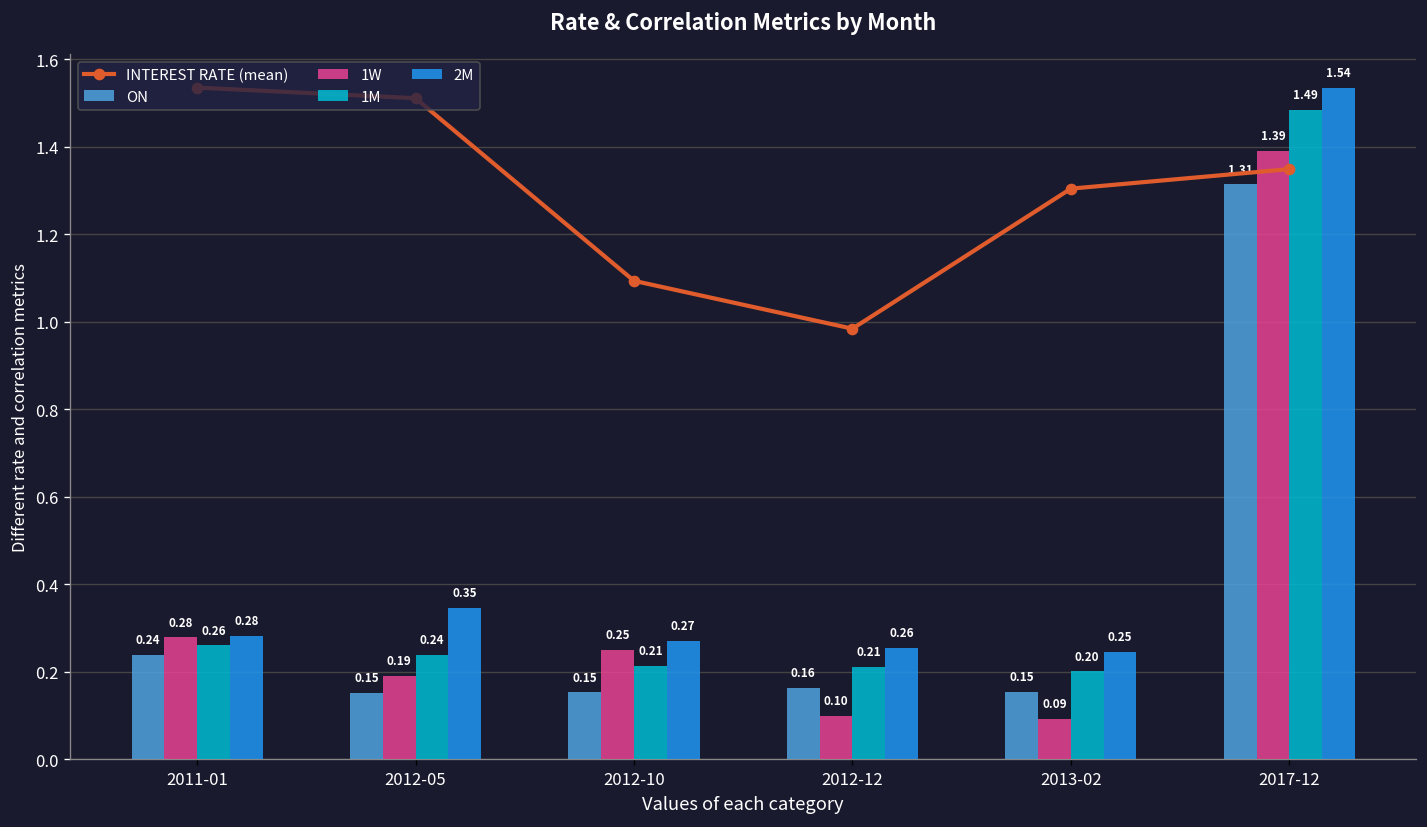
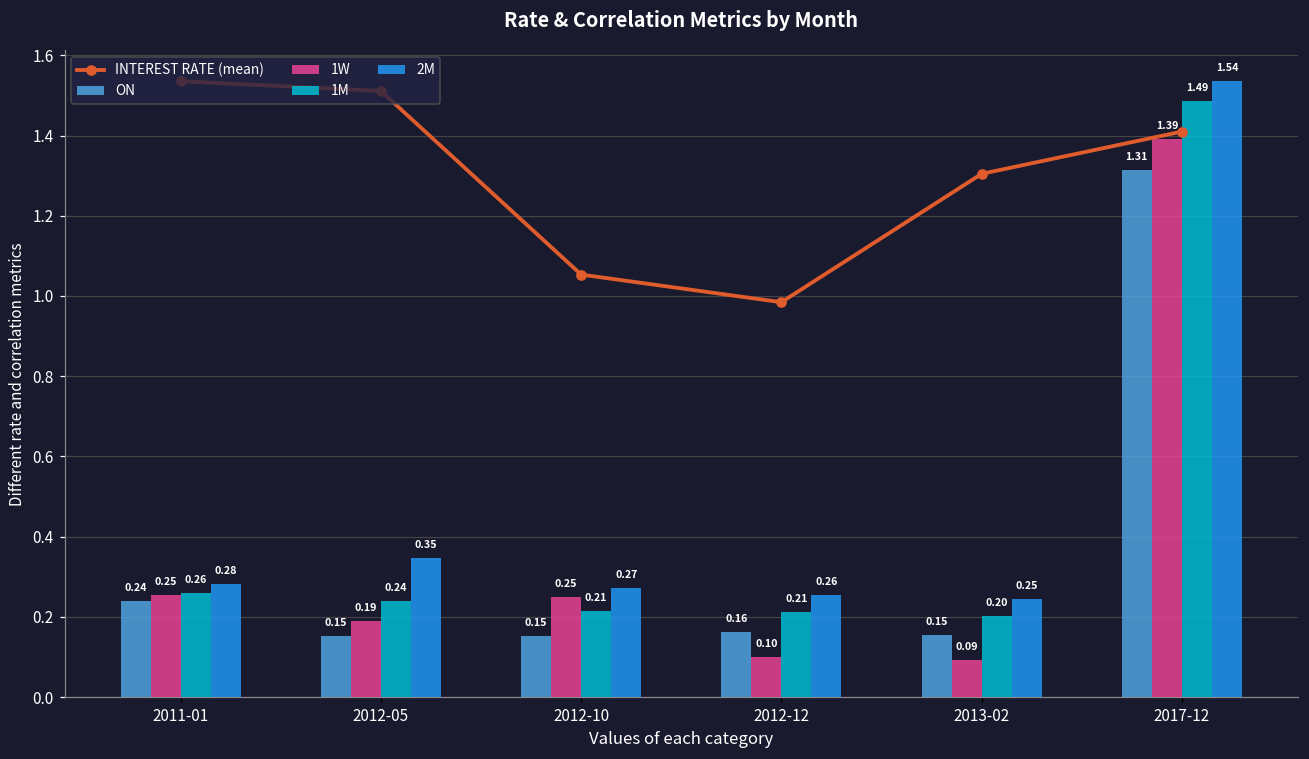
1W, 2011-01: 0.28 -> 0.25
INTEREST RATE (mean), 2012-10: 1.09 -> 1.05
INTEREST RATE (mean), 2017-12: 1.35 -> 1.41
